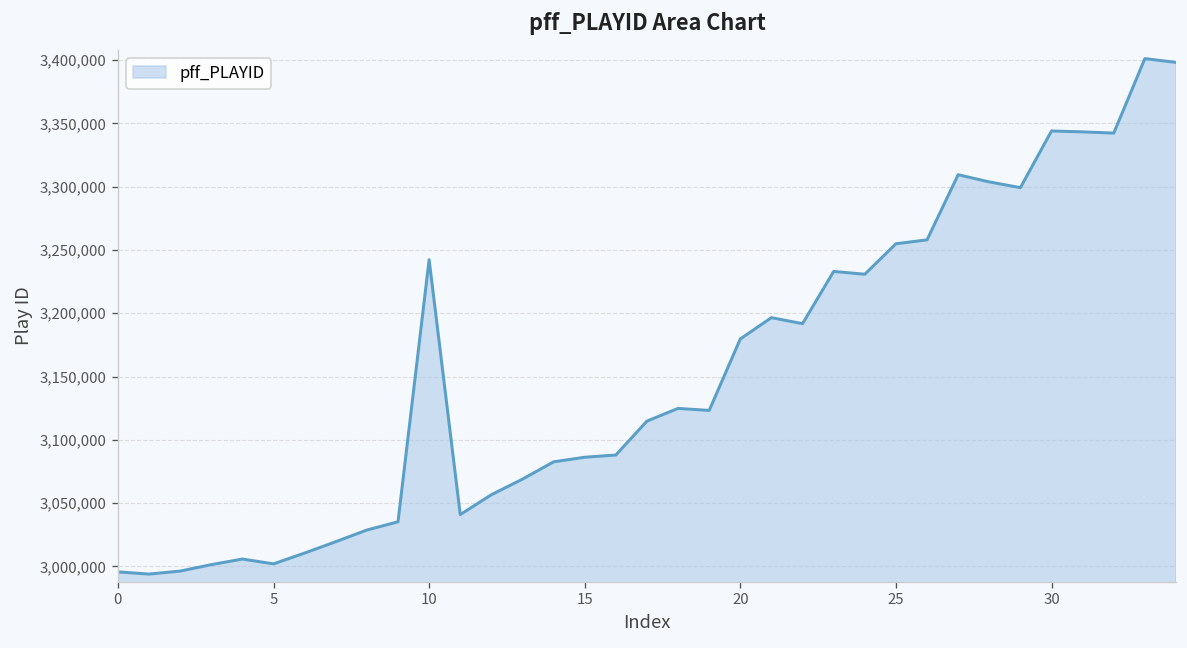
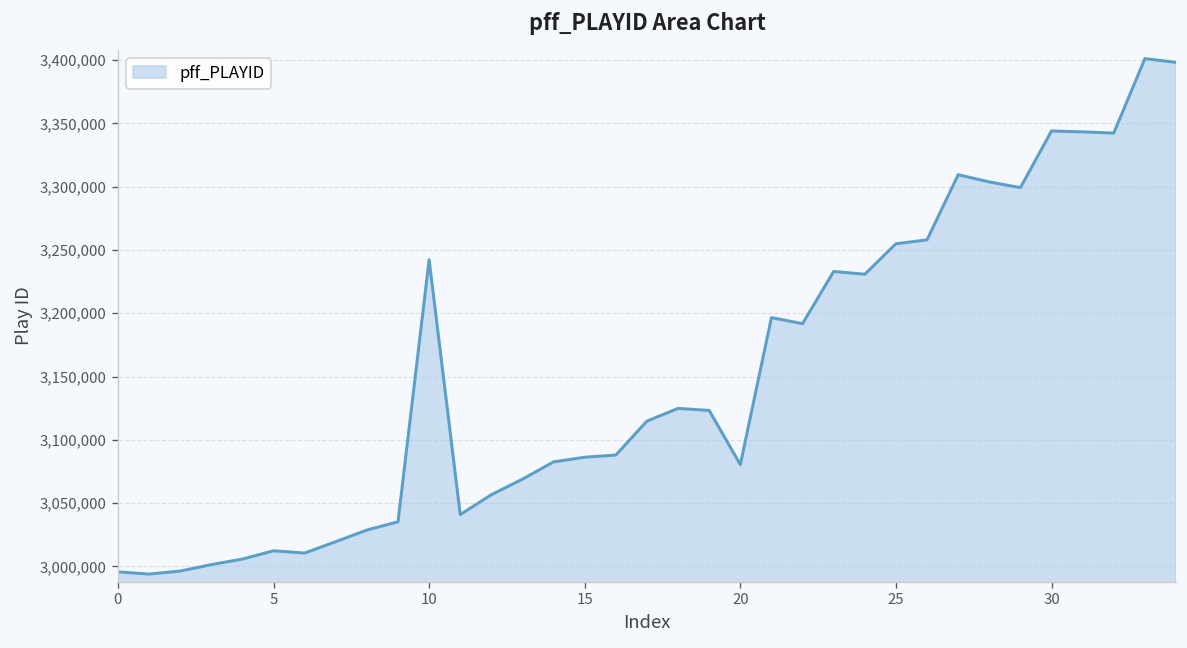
5: 3,002,000 -> 3,012,000
20: 3,180,000 -> 3,080,000
